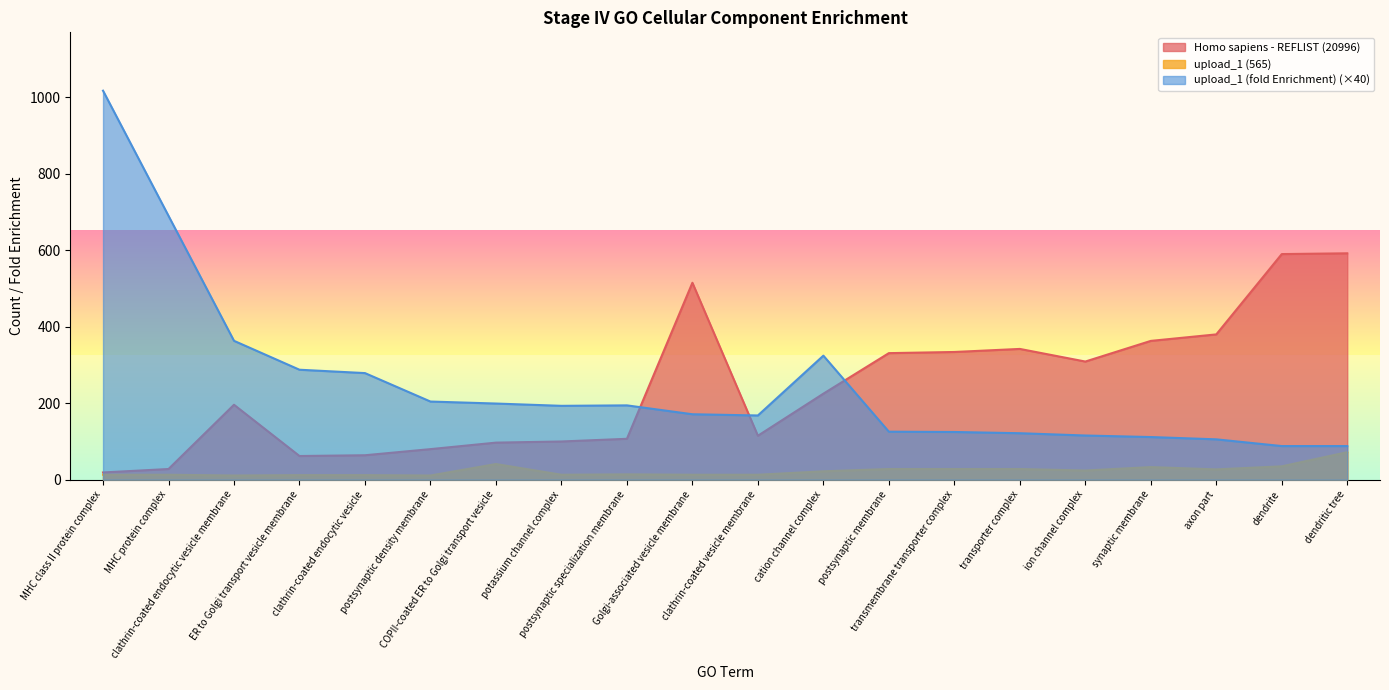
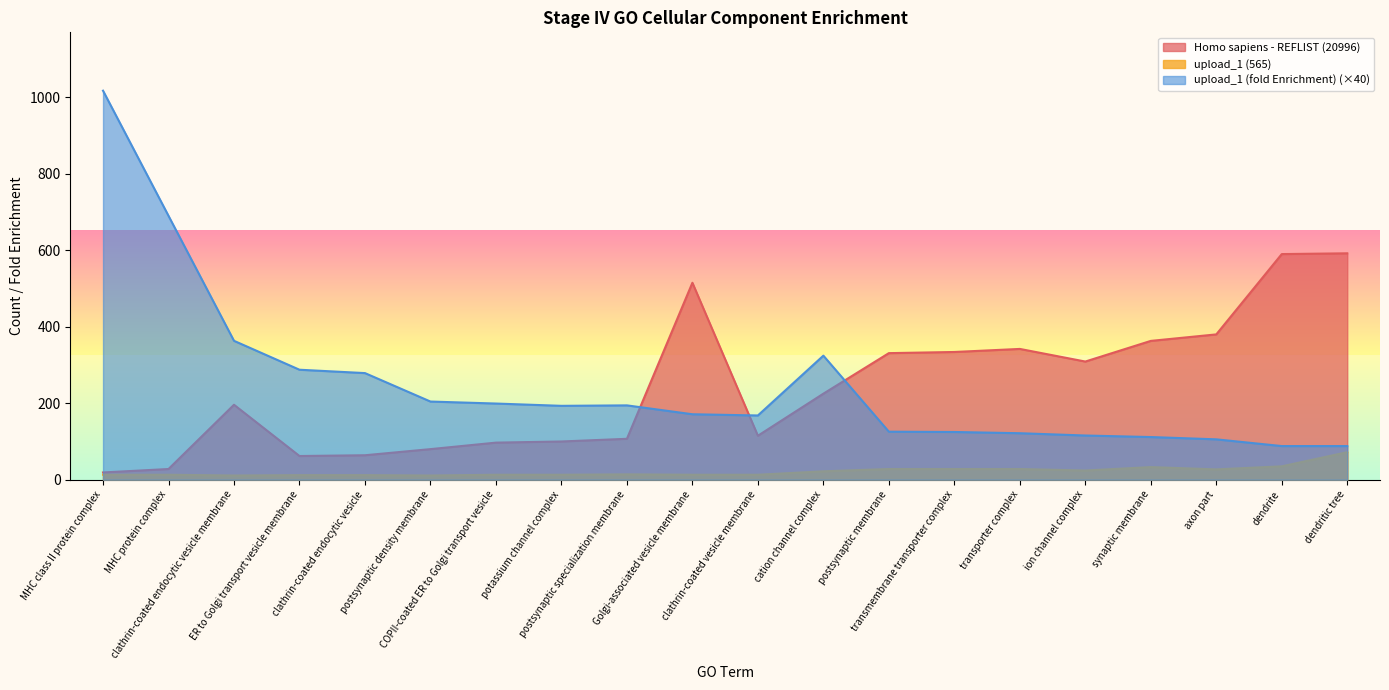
upload_1 (565), COPII-coated ER to Golgi transport vesicle: 40 -> 10
